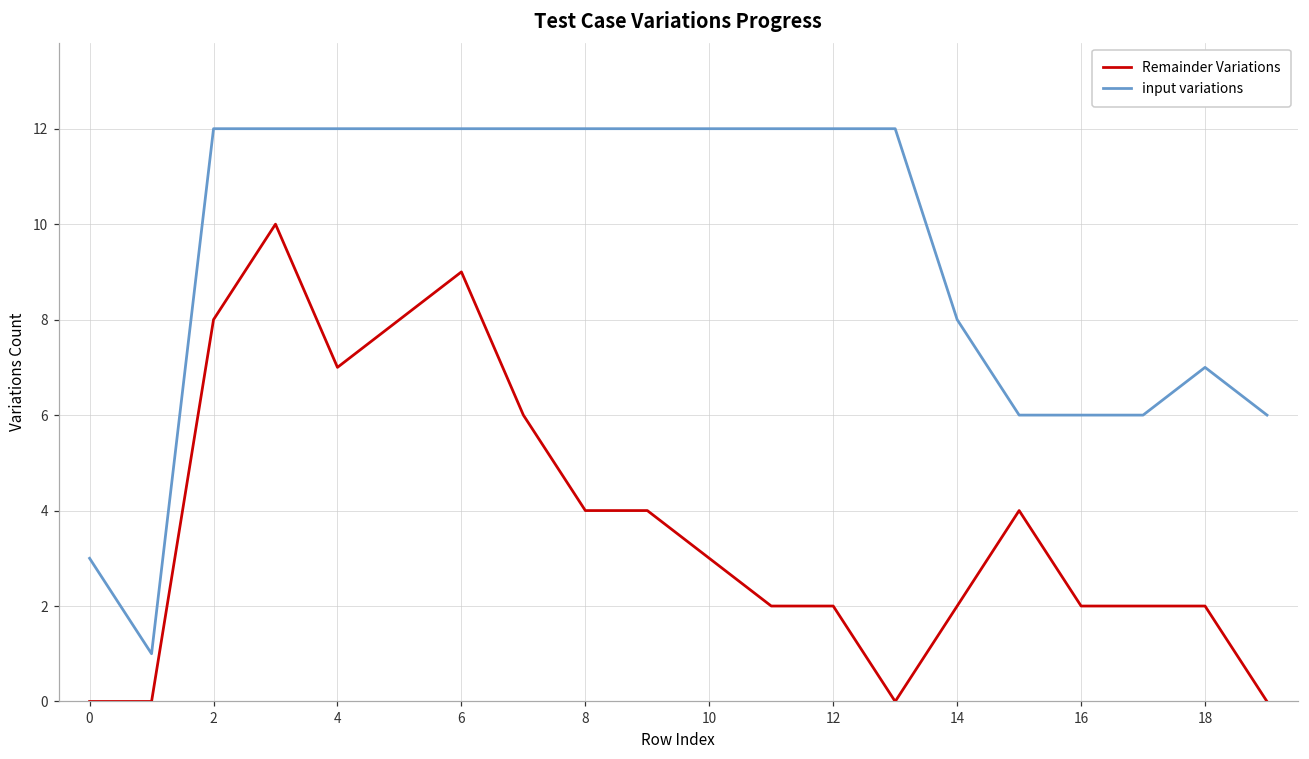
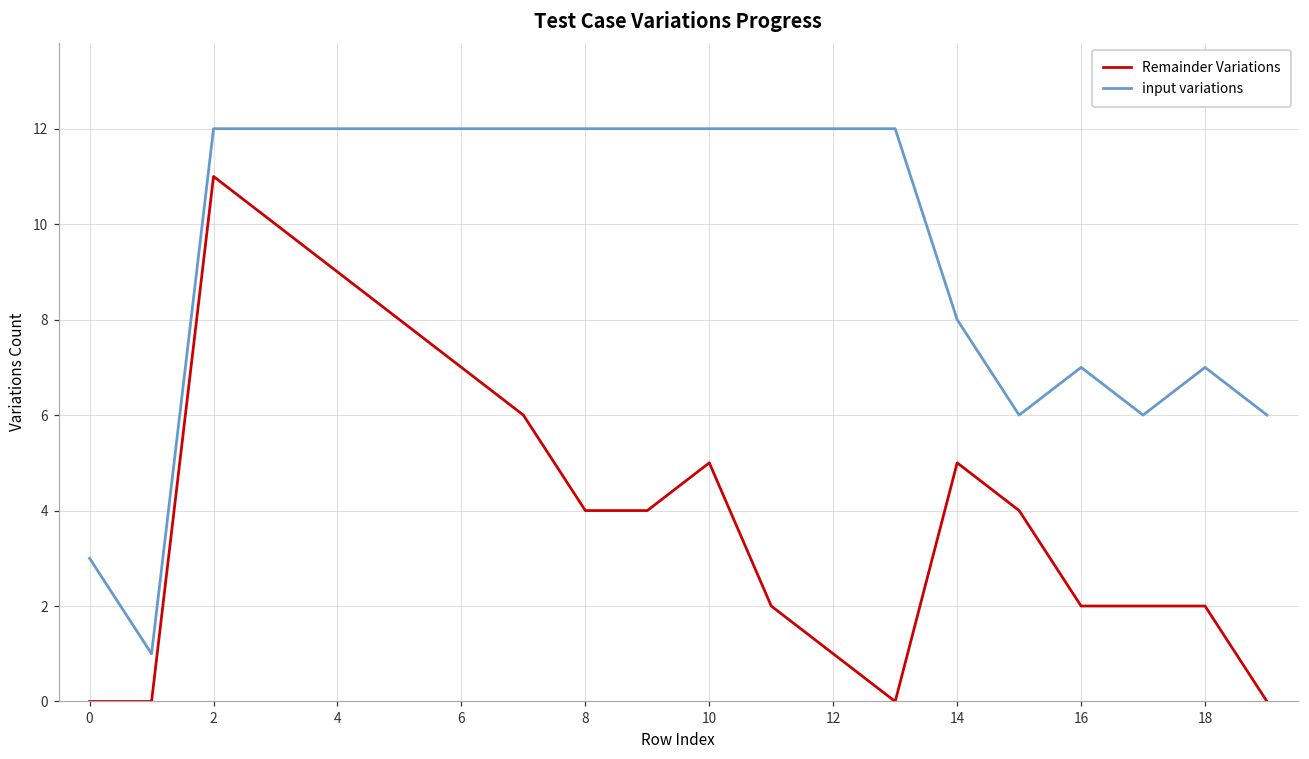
Remainder Variations, 2: 8 -> 11
Remainder Variations, 4: 7 -> 9
Remainder Variations, 6: 9 -> 7
Remainder Variations, 10: 3 -> 5
Remainder Variations, 12: 2 -> 1
Remainder Variations, 14: 2 -> 5
input variations, 16: 6 -> 7
